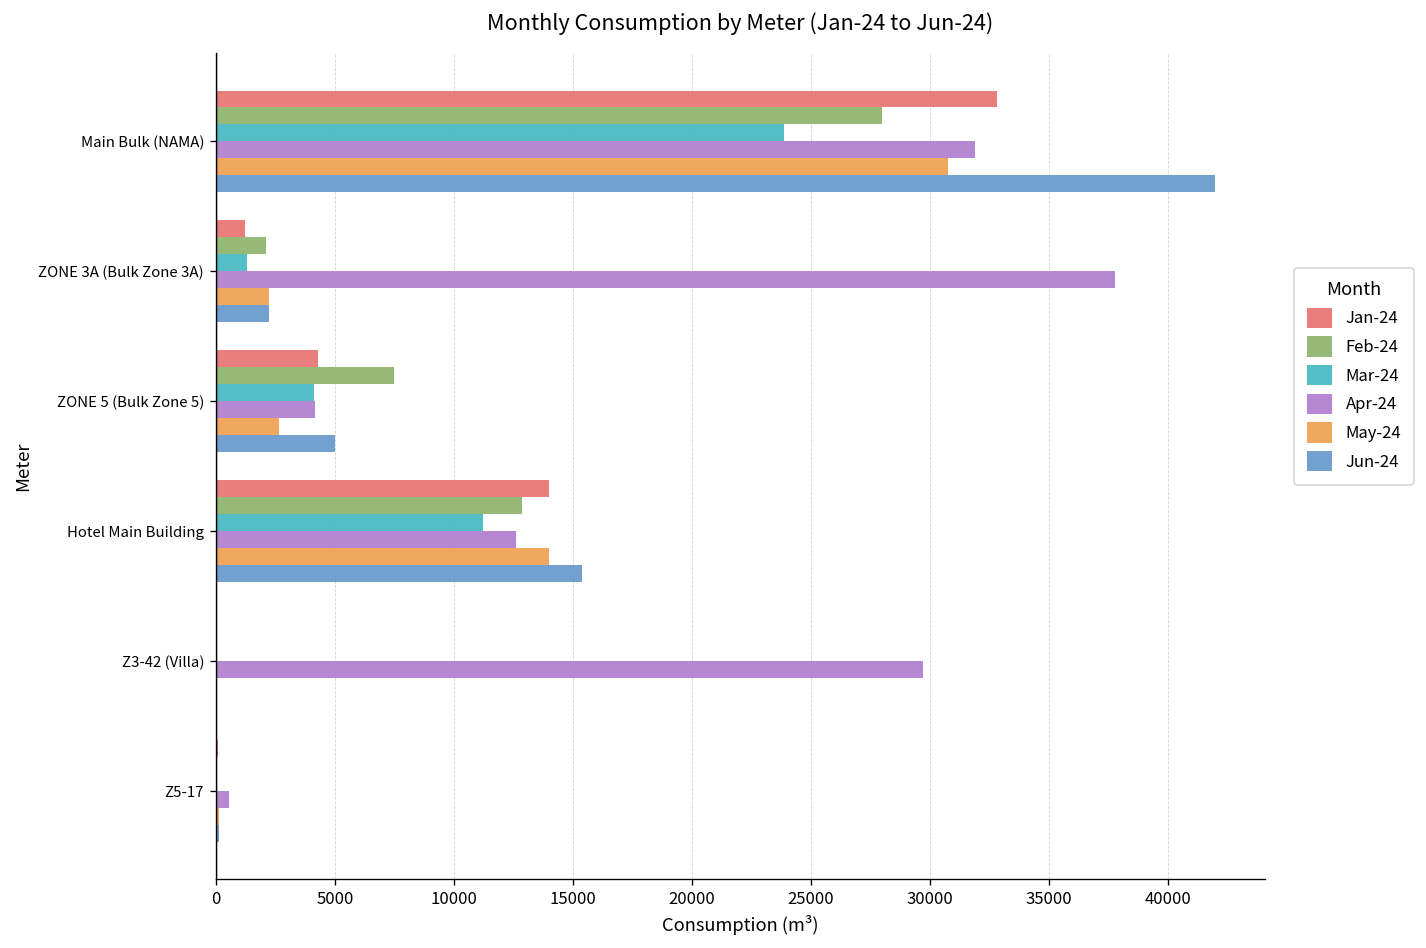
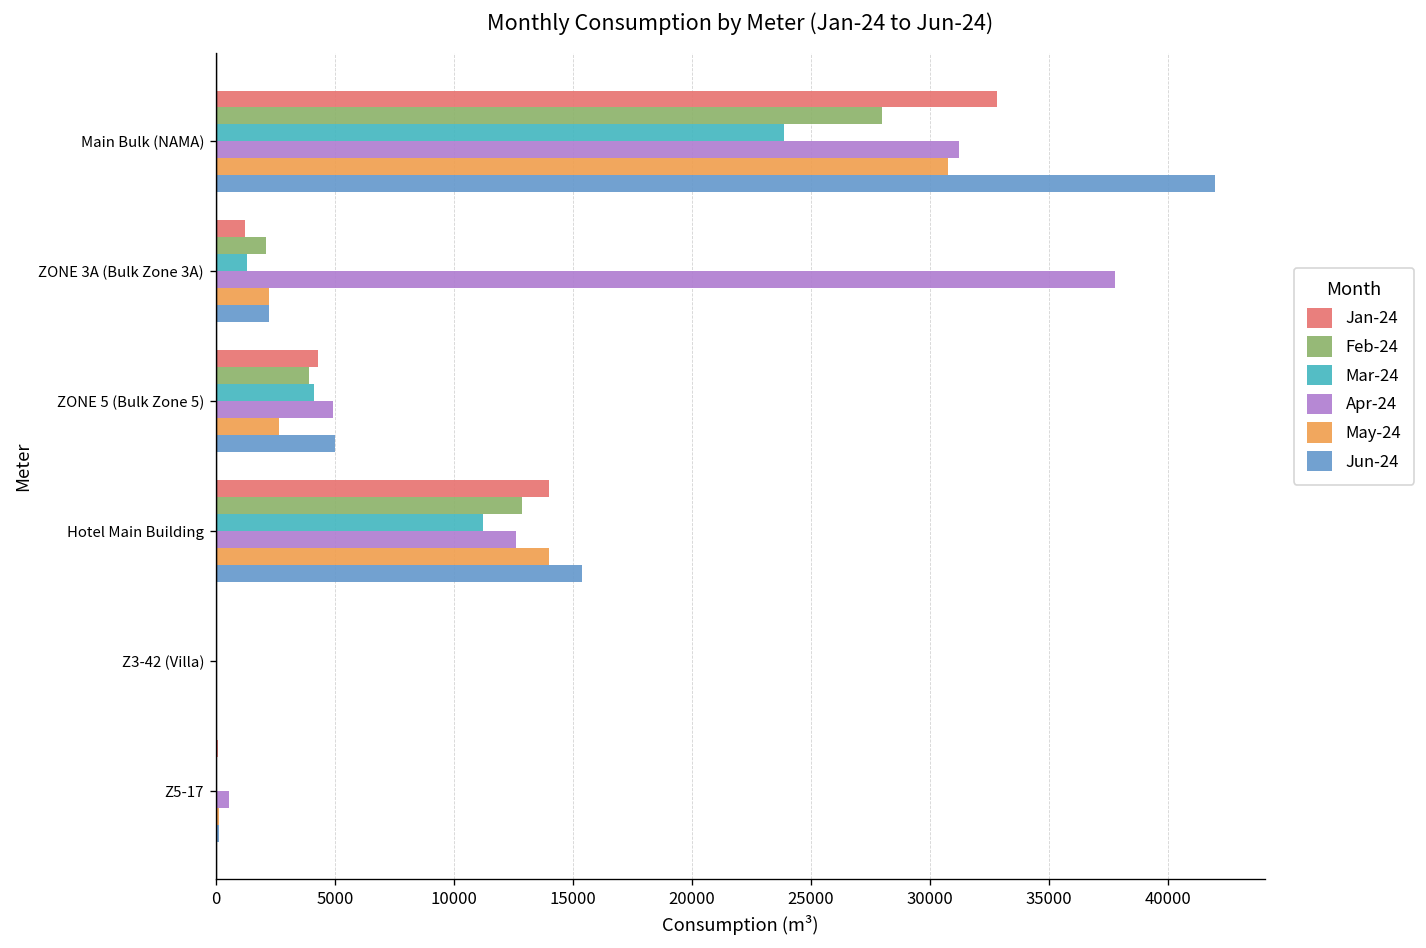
Apr-24, Main Bulk (NAMA): 31900 -> 31200
Feb-24, ZONE 5 (Bulk Zone 5): 7500 -> 3900
Apr-24, ZONE 5 (Bulk Zone 5): 4200 -> 4900
Apr-24, Z3-42 (Villa): 29700 -> 0
